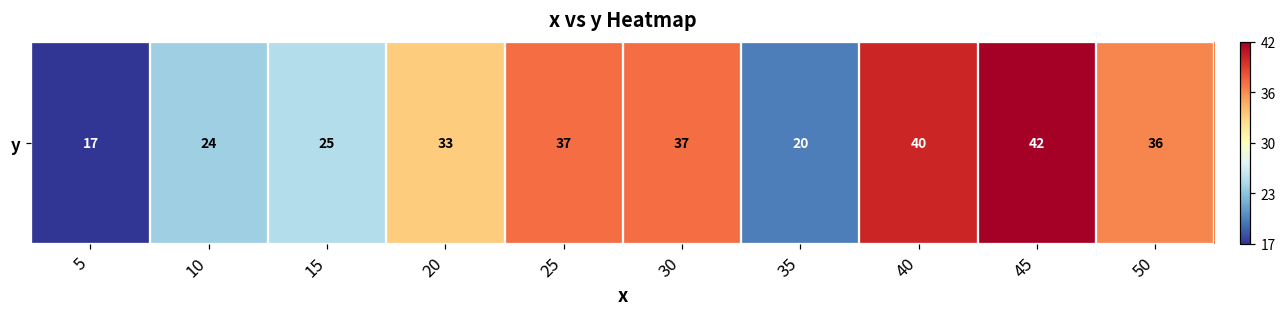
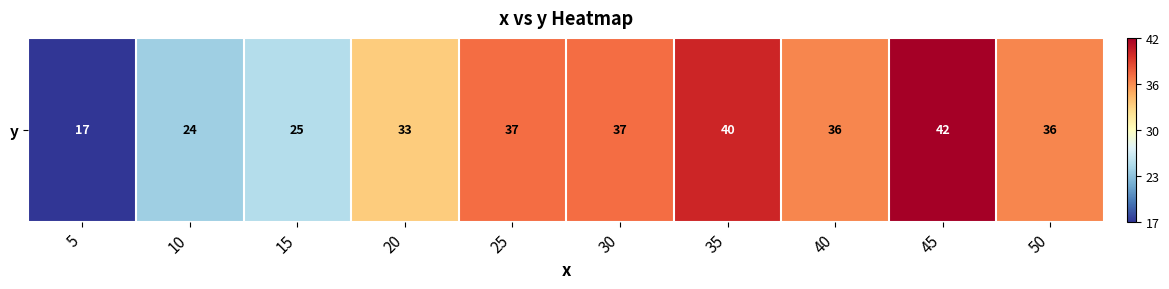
y, 35: 20 -> 40
y, 40: 40 -> 36
